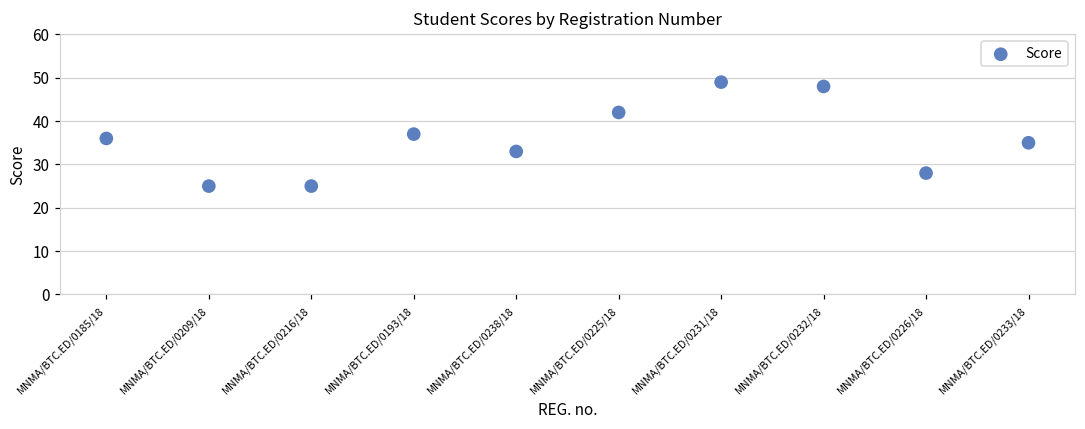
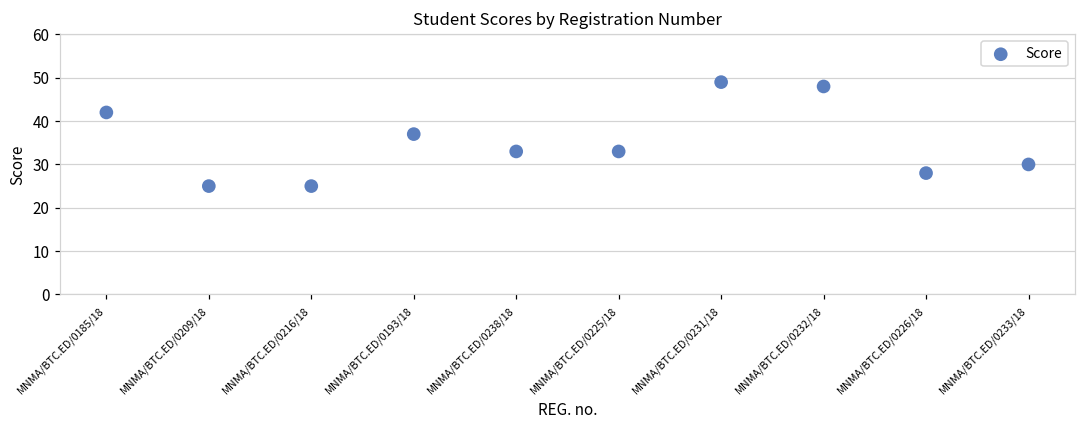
MNMA/BTC.ED/0185/18: 36 -> 42
MNMA/BTC.ED/0225/18: 42 -> 33
MNMA/BTC.ED/0233/18: 35 -> 30
